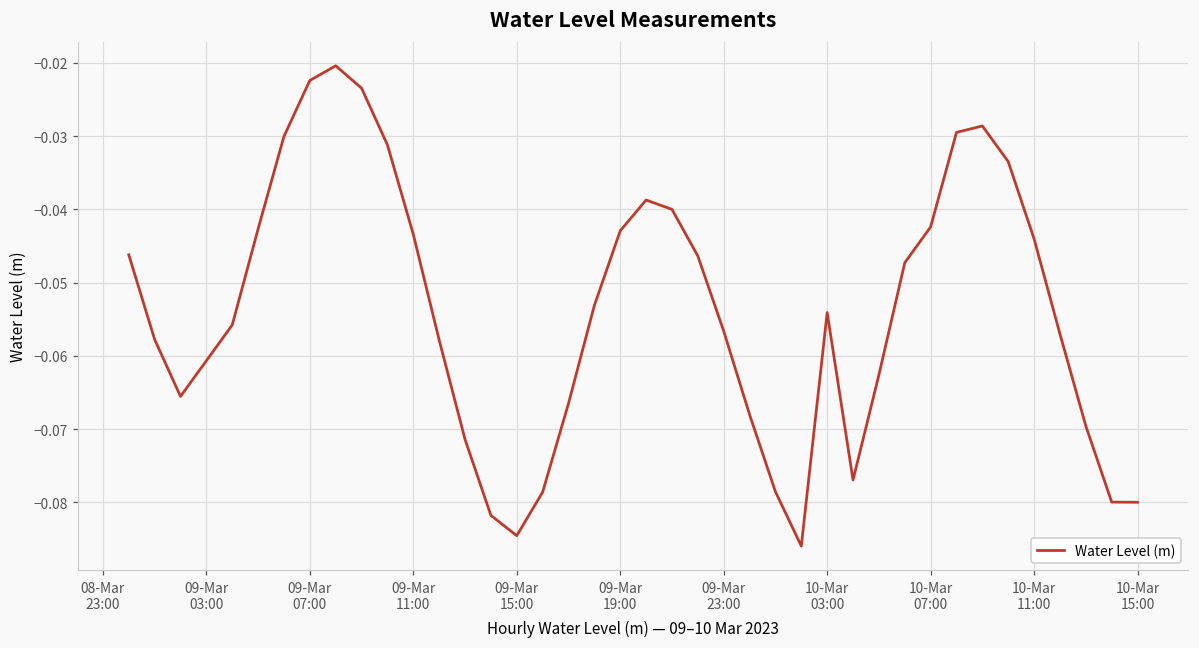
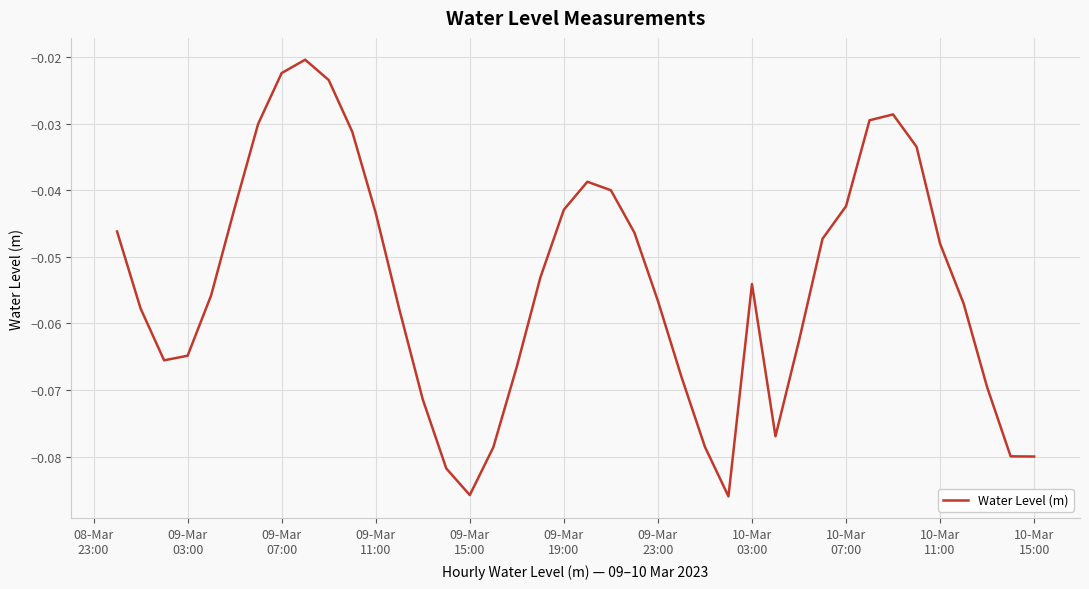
09-Mar 03:00: -0.061 -> -0.065
09-Mar 15:00: -0.085 -> -0.086
10-Mar 11:00: -0.044 -> -0.048
